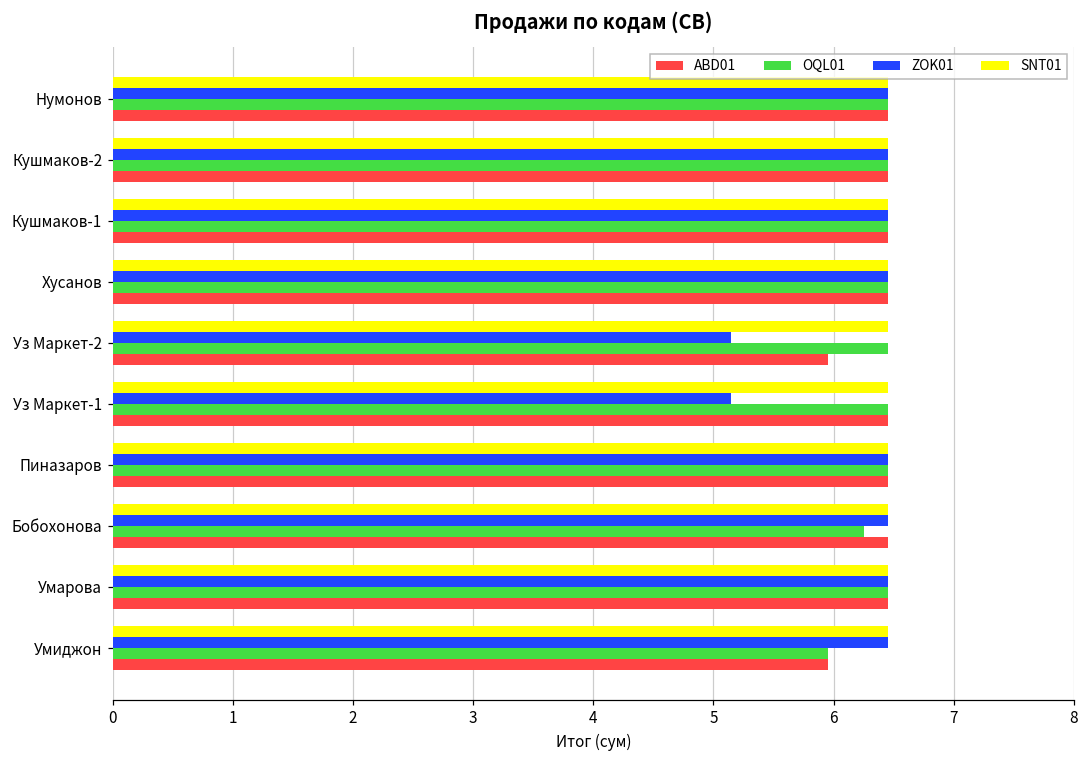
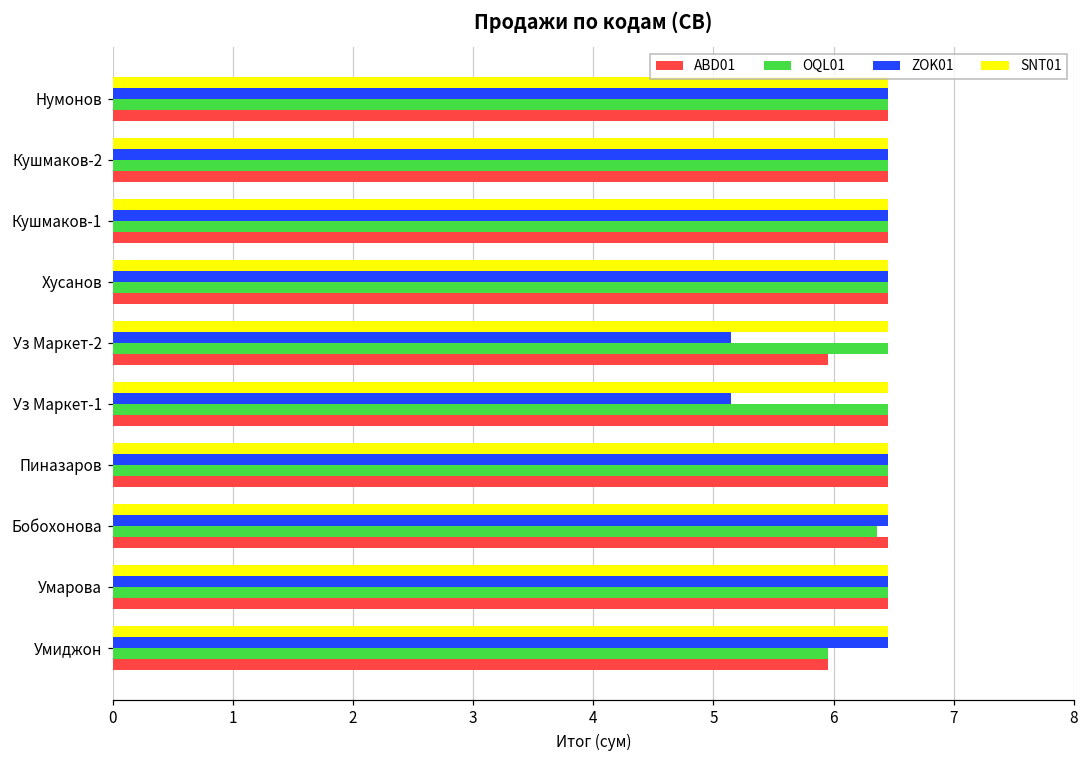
OQL01, Бобохонова: 6.25 -> 6.36
